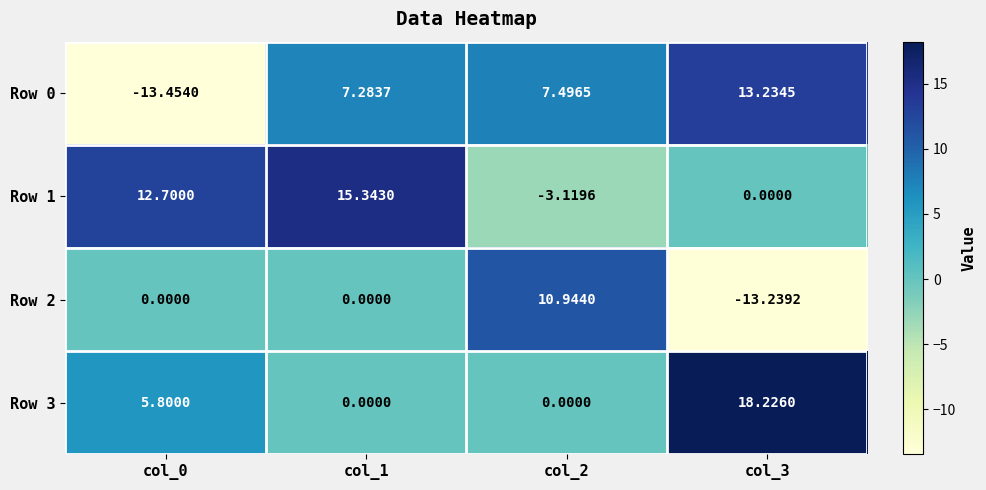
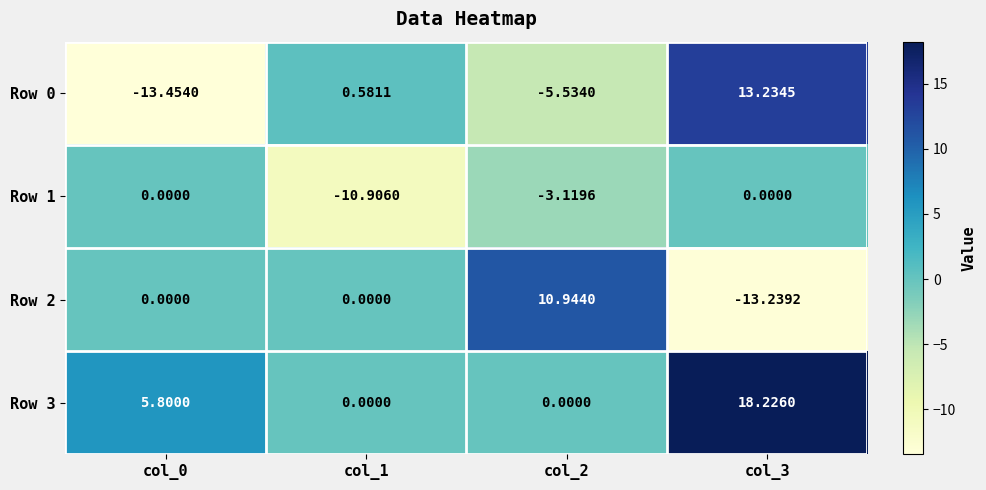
Row 0, col_1: 7.2837 -> 0.5811
Row 0, col_2: 7.4965 -> -5.5340
Row 1, col_0: 12.7000 -> 0.0000
Row 1, col_1: 15.3430 -> -10.9060
